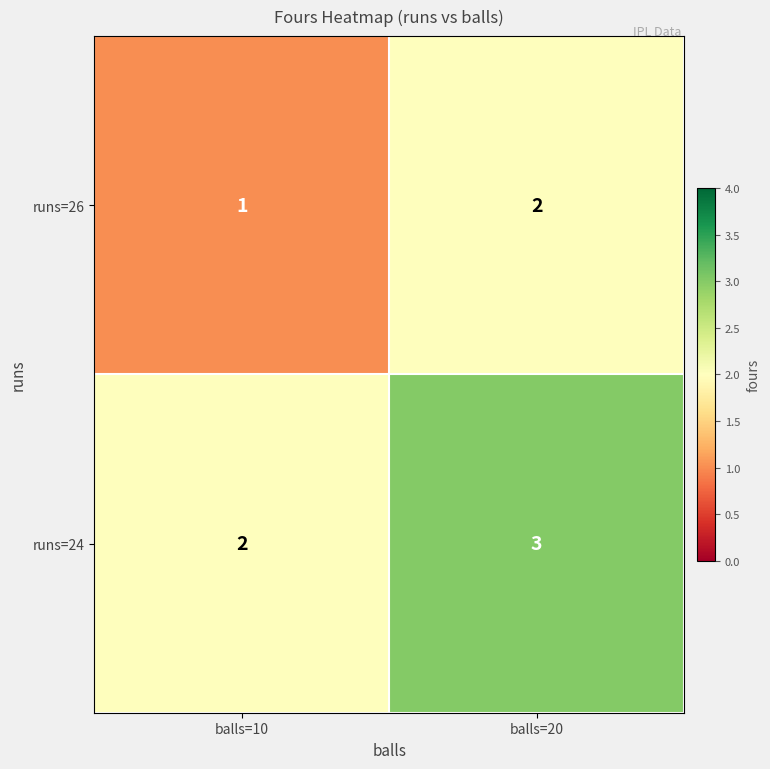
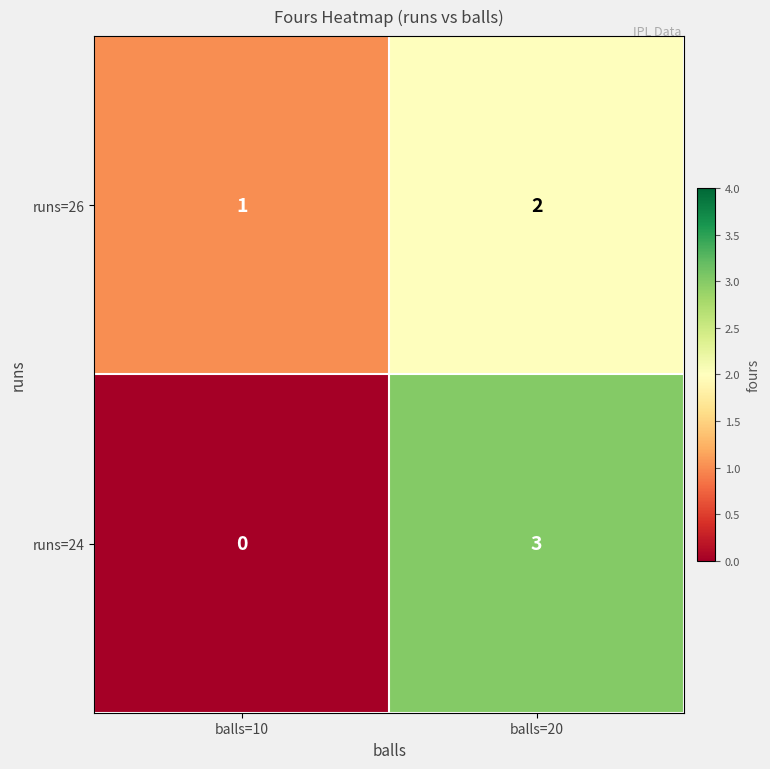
runs=24, balls=10: 2 -> 0
